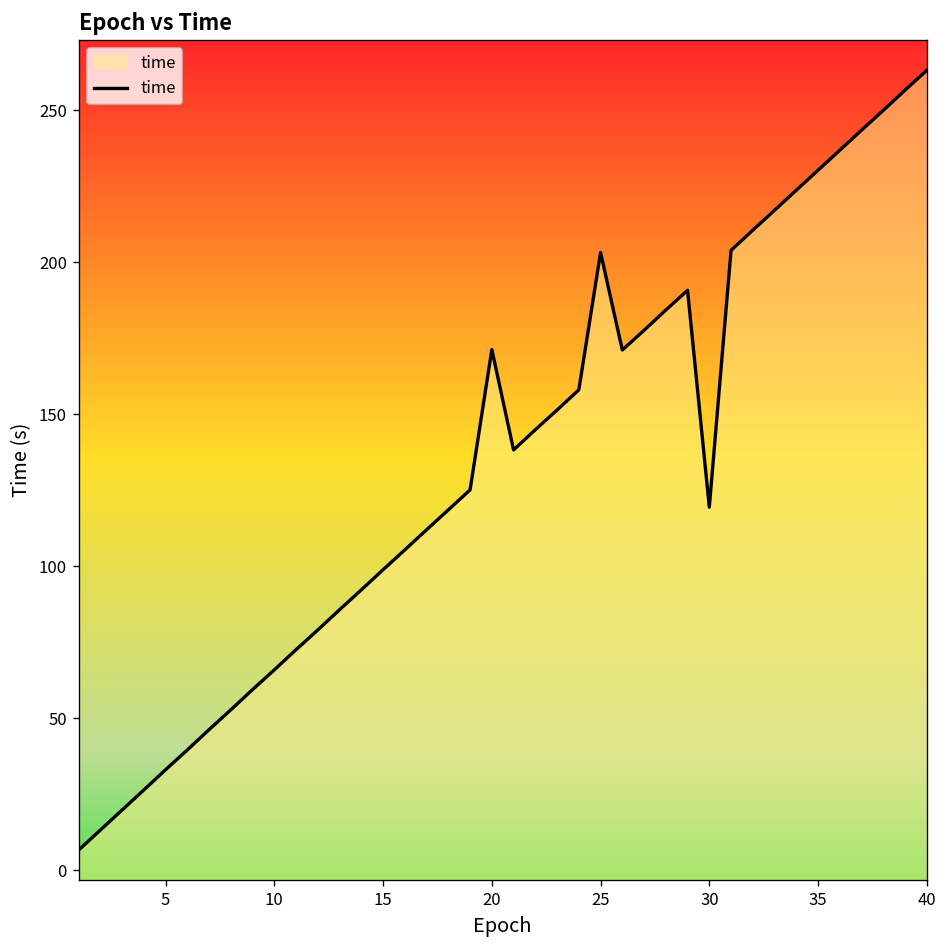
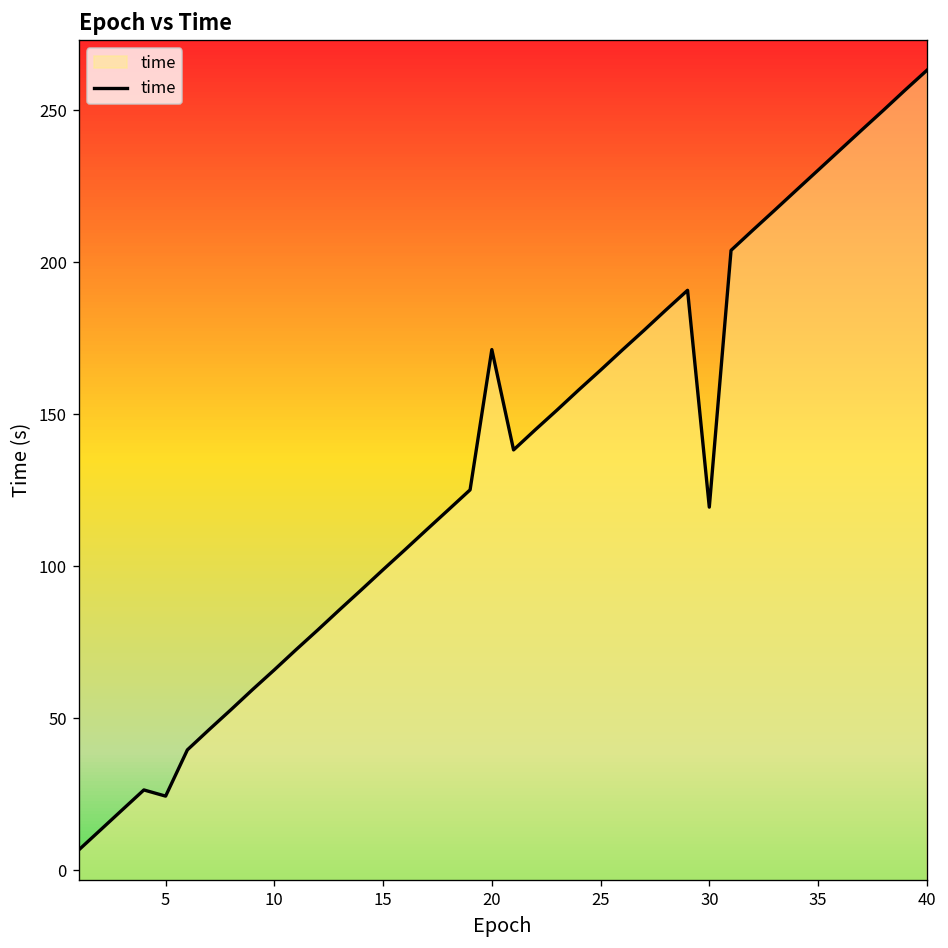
5: 33 -> 24
25: 203 -> 164
